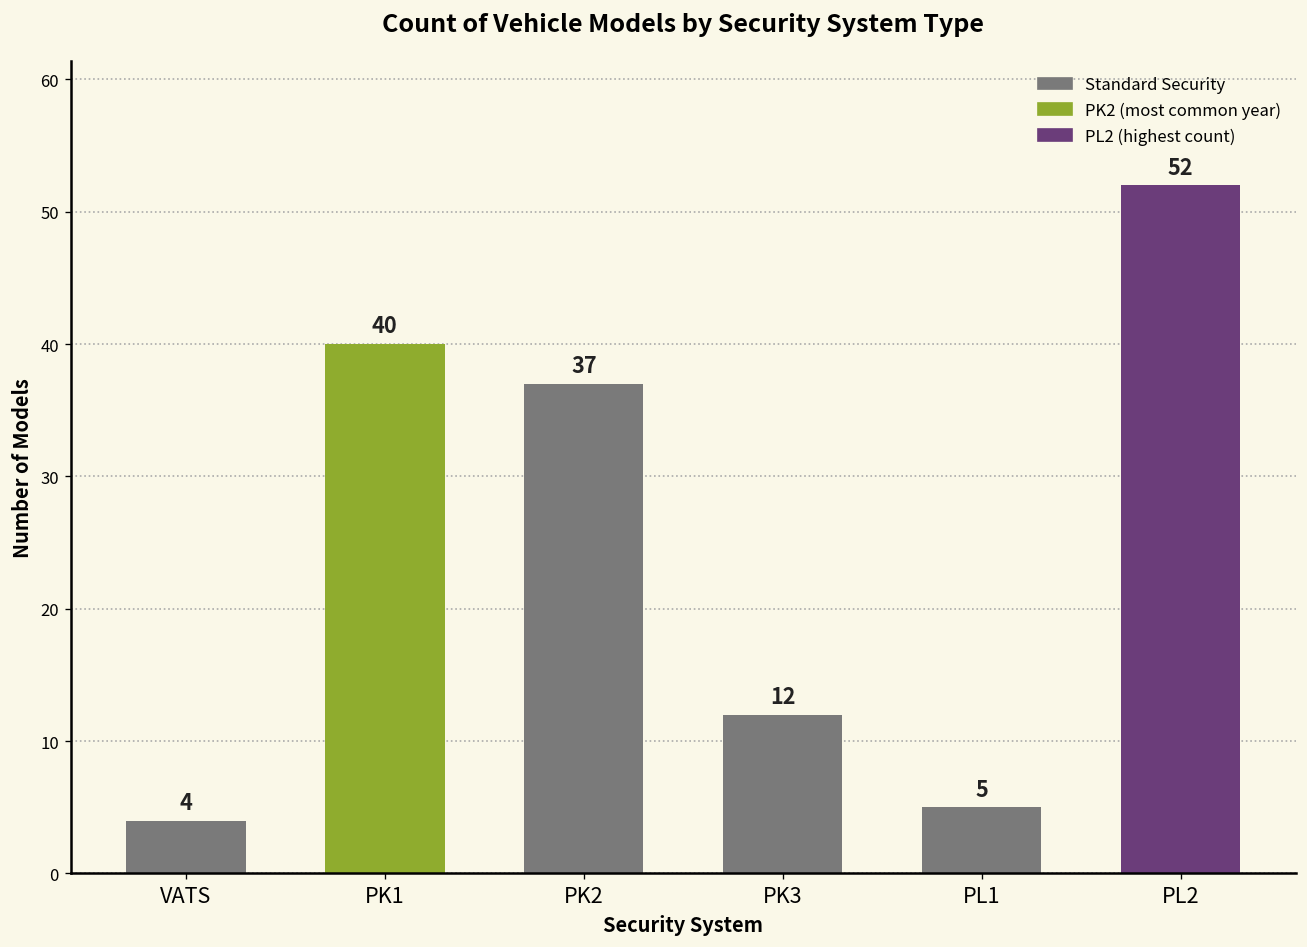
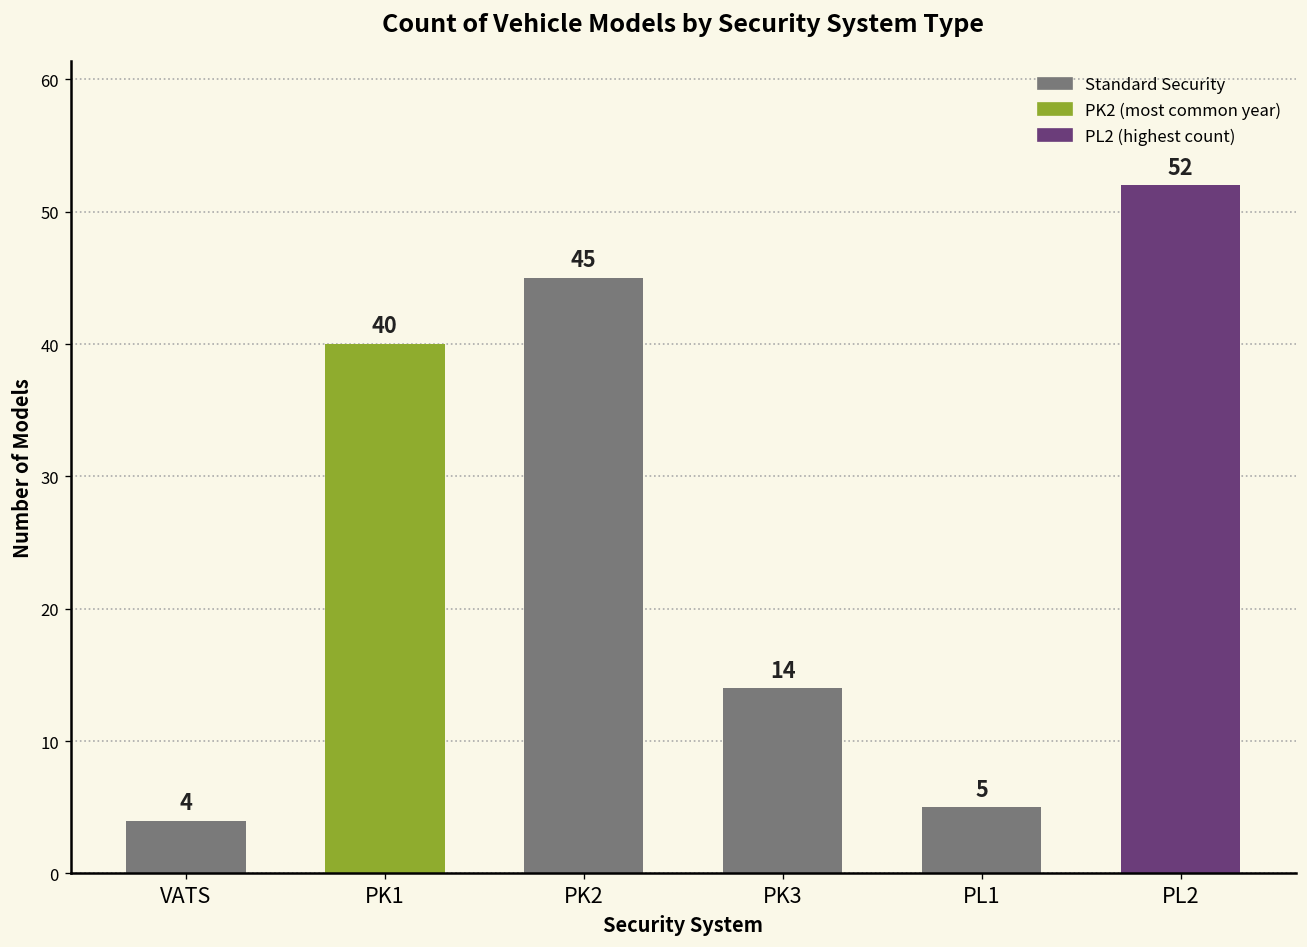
PK2: 37 -> 45
PK3: 12 -> 14
